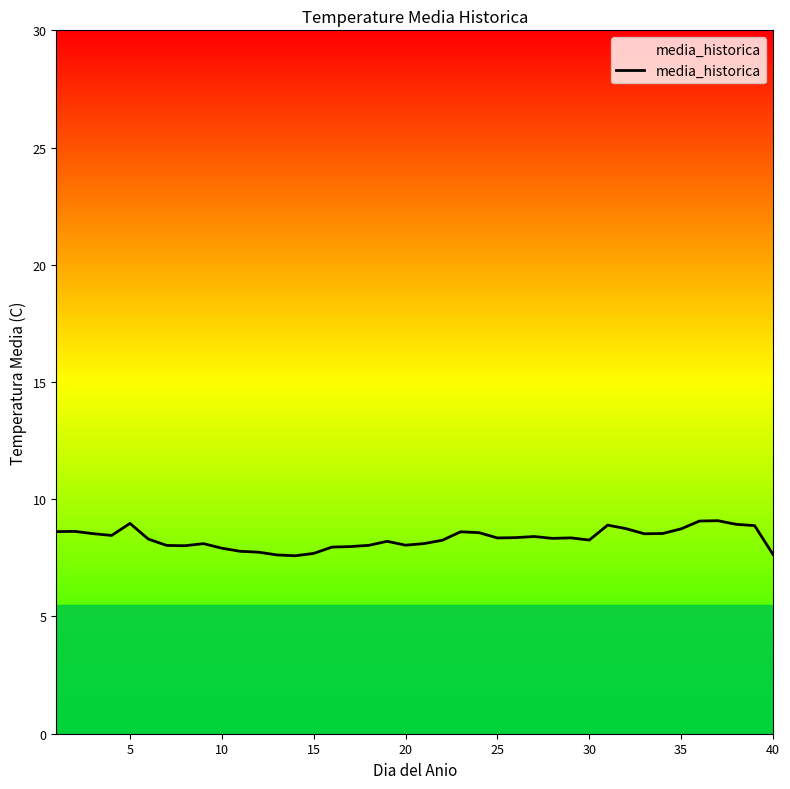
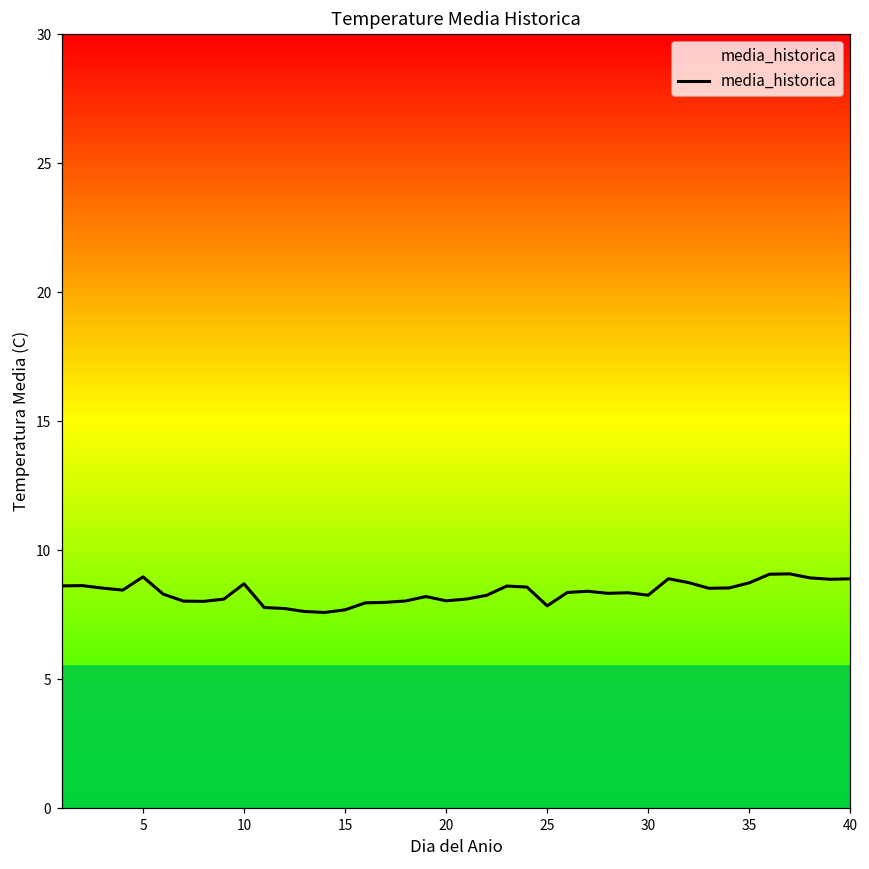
10: 7.9 -> 8.7
25: 8.3 -> 7.8
40: 7.6 -> 8.9
